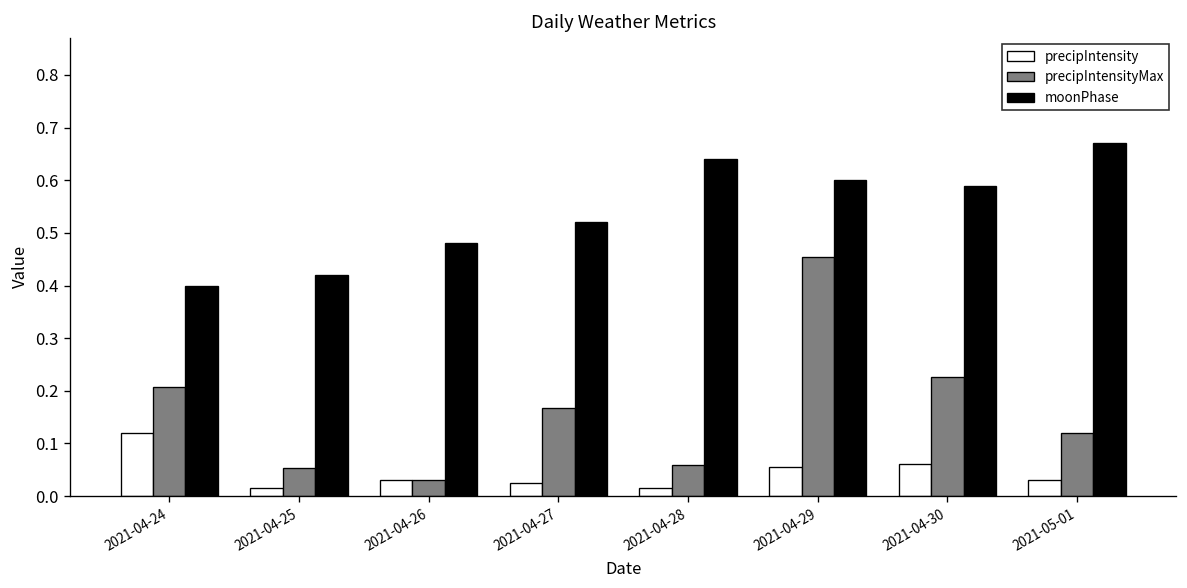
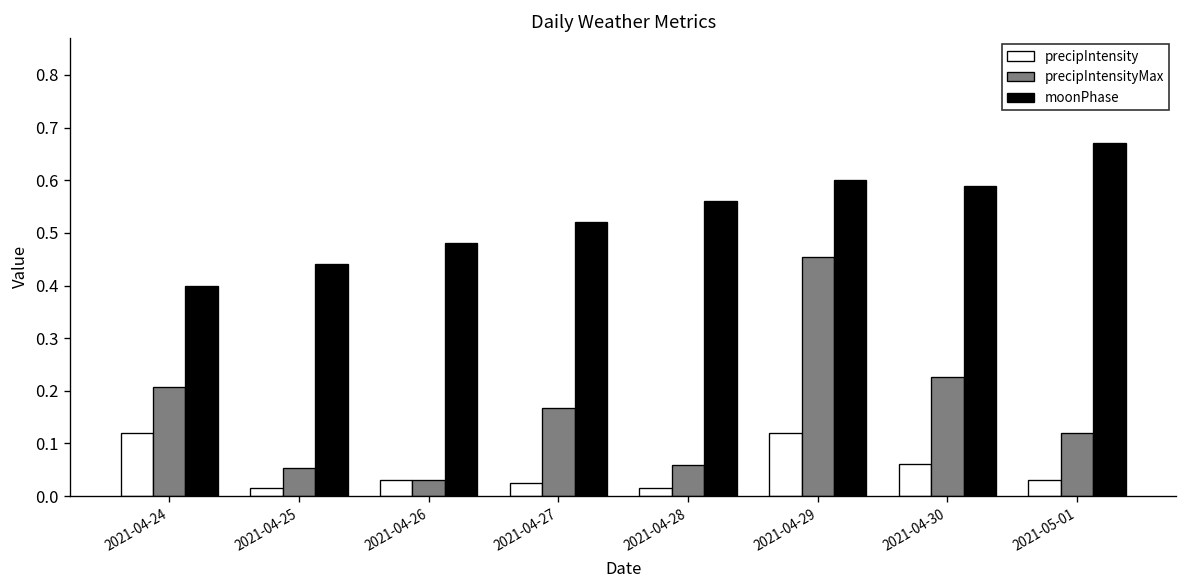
moonPhase, 2021-04-25: 0.42 -> 0.44
moonPhase, 2021-04-28: 0.64 -> 0.56
precipIntensity, 2021-04-29: 0.06 -> 0.12
